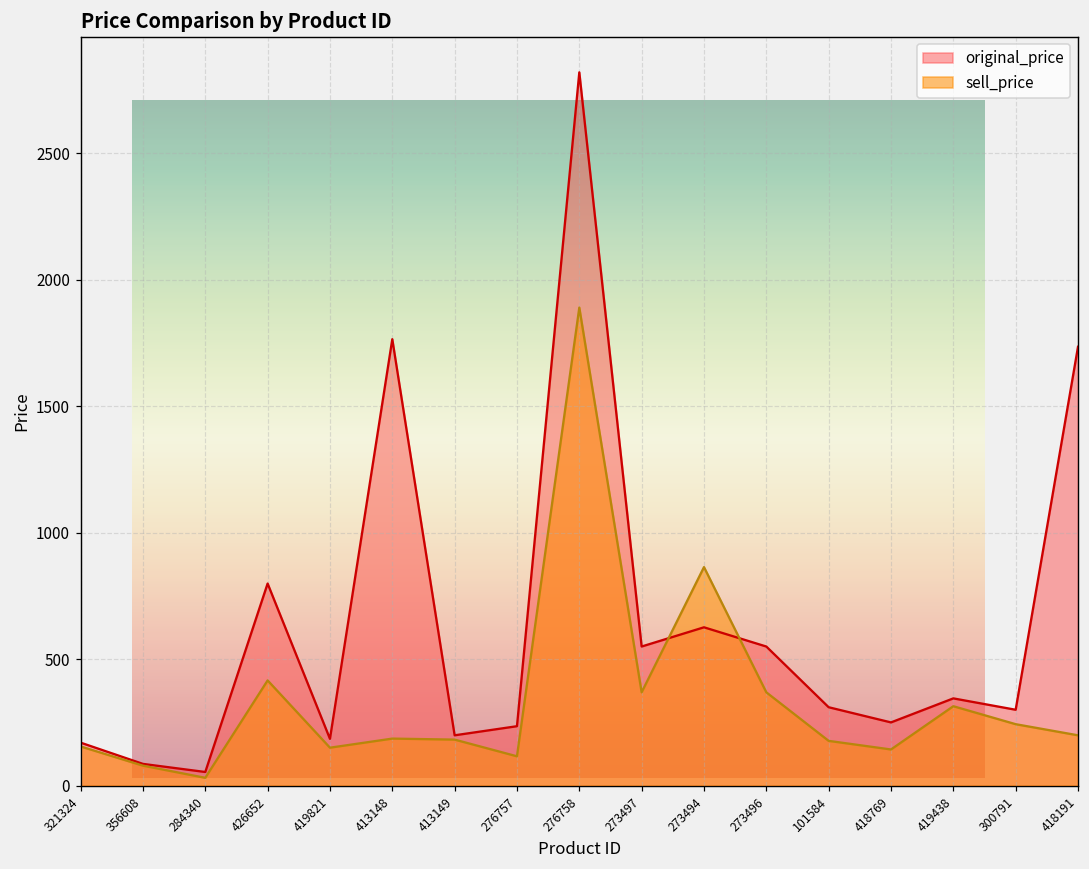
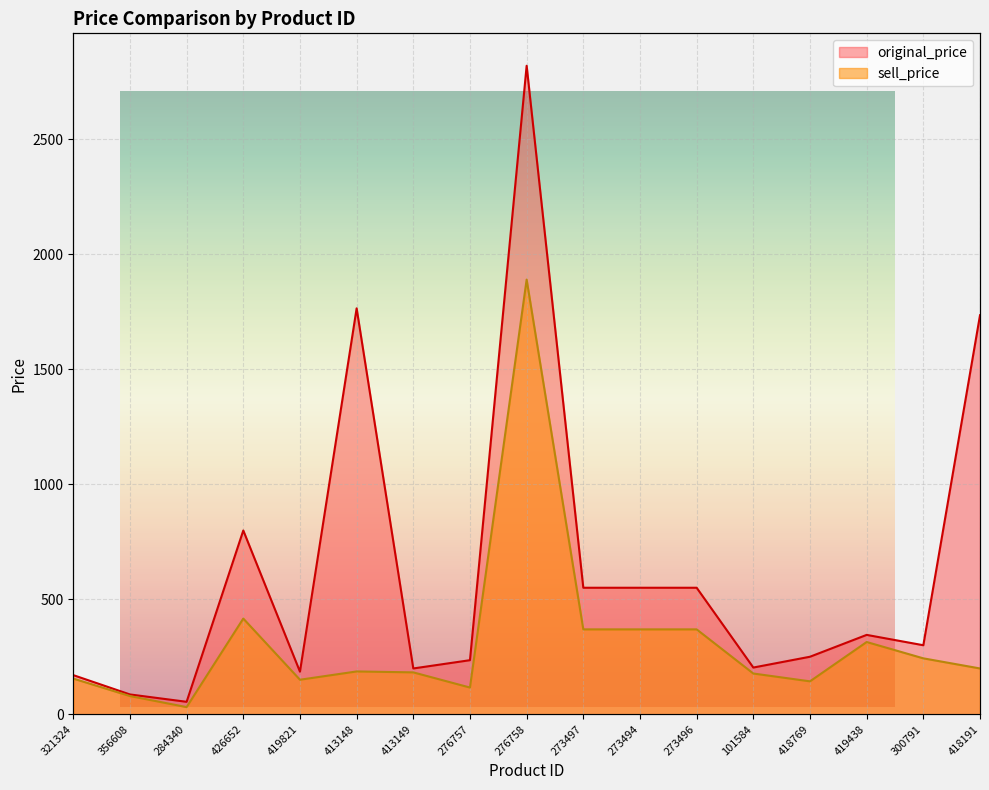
original_price, 273494: 630 -> 550
sell_price, 273494: 860 -> 370
original_price, 101584: 310 -> 200
